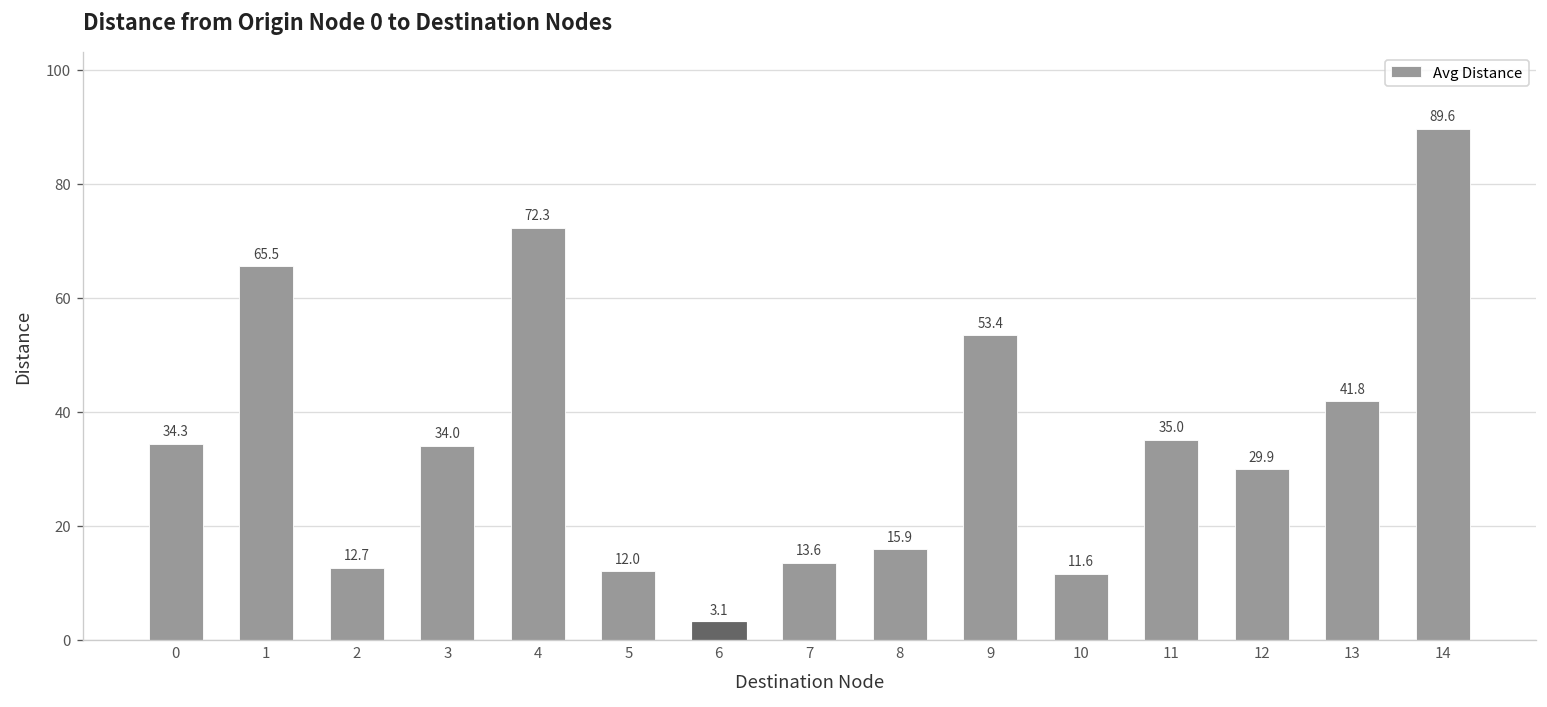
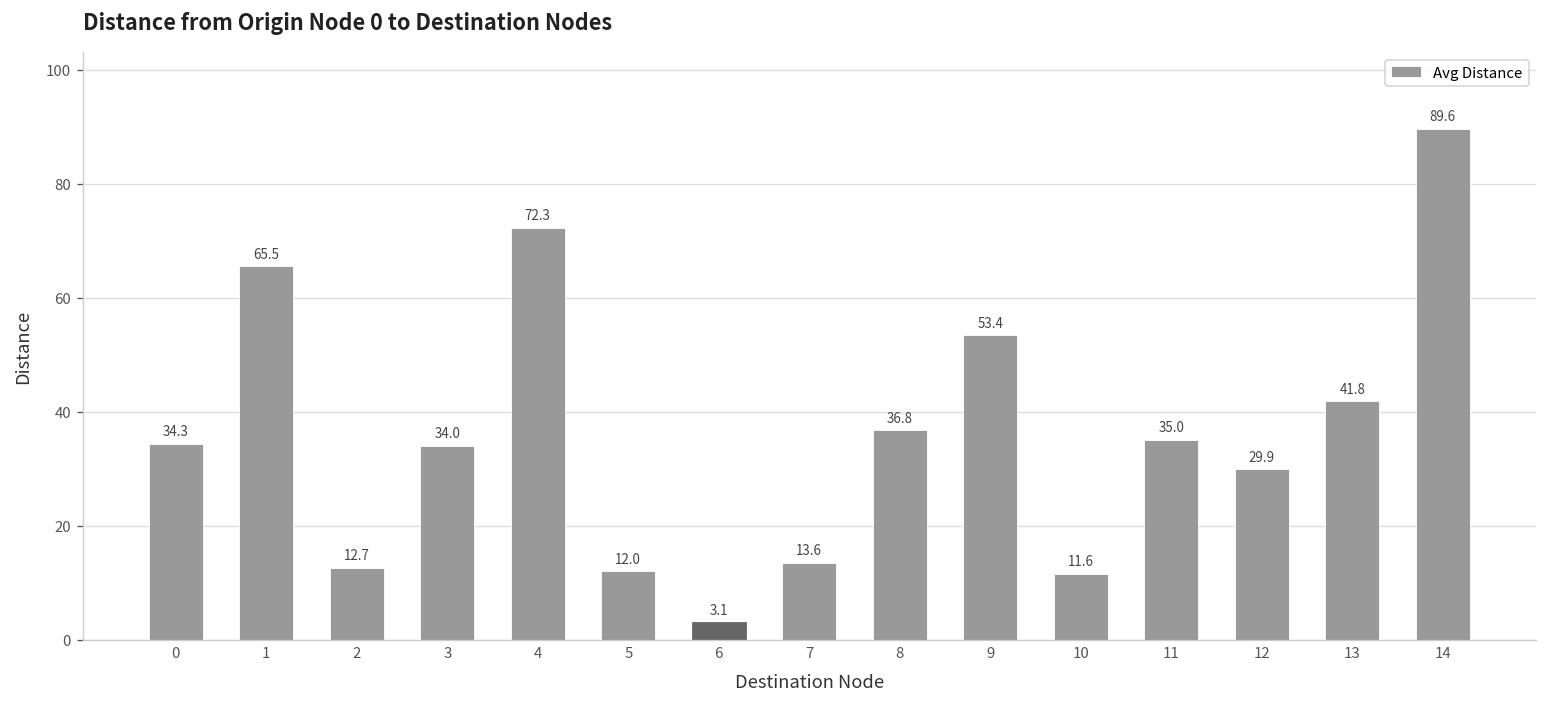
8: 15.9 -> 36.8
